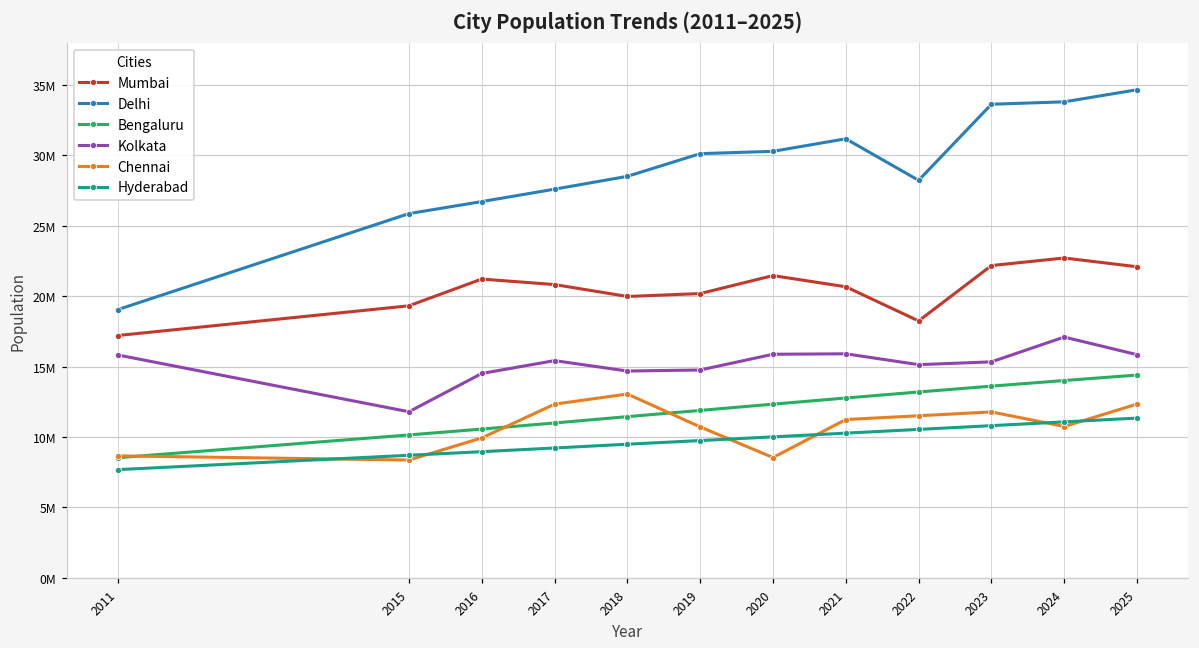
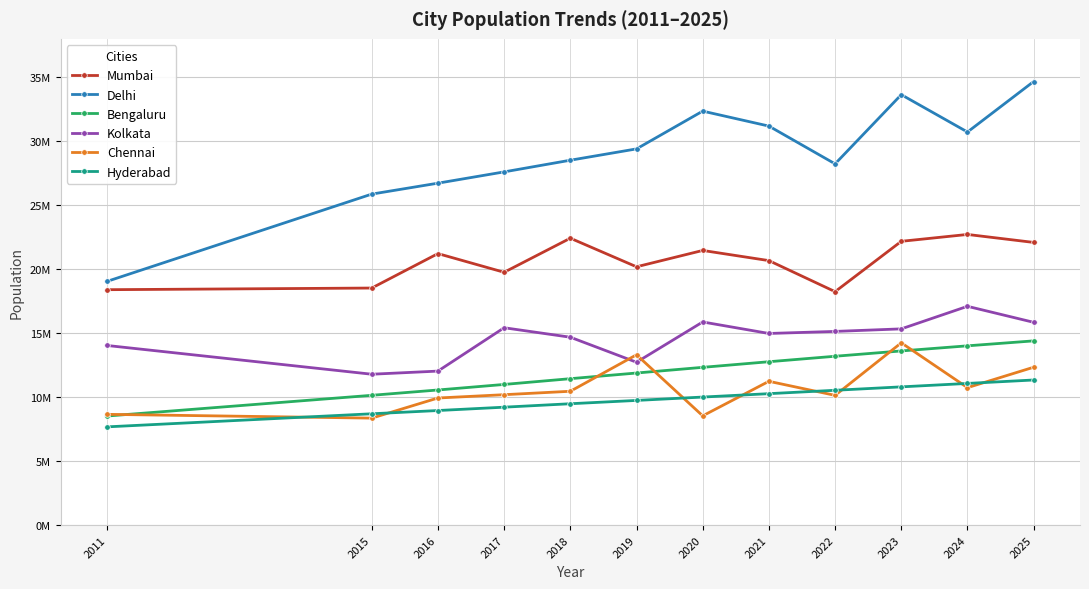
Mumbai, 2011: 17200000 -> 18400000
Kolkata, 2011: 15800000 -> 14000000
Mumbai, 2015: 19300000 -> 18500000
Kolkata, 2016: 14500000 -> 12000000
Mumbai, 2017: 20800000 -> 19800000
Chennai, 2017: 12300000 -> 10200000
Mumbai, 2018: 20000000 -> 22400000
Chennai, 2018: 13000000 -> 10500000
Delhi, 2019: 30100000 -> 29400000
Kolkata, 2019: 14800000 -> 12700000
Chennai, 2019: 10700000 -> 13300000
Delhi, 2020: 30300000 -> 32400000
Kolkata, 2021: 15900000 -> 15000000
Chennai, 2022: 11500000 -> 10100000
Chennai, 2023: 11800000 -> 14200000
Delhi, 2024: 33800000 -> 30700000
